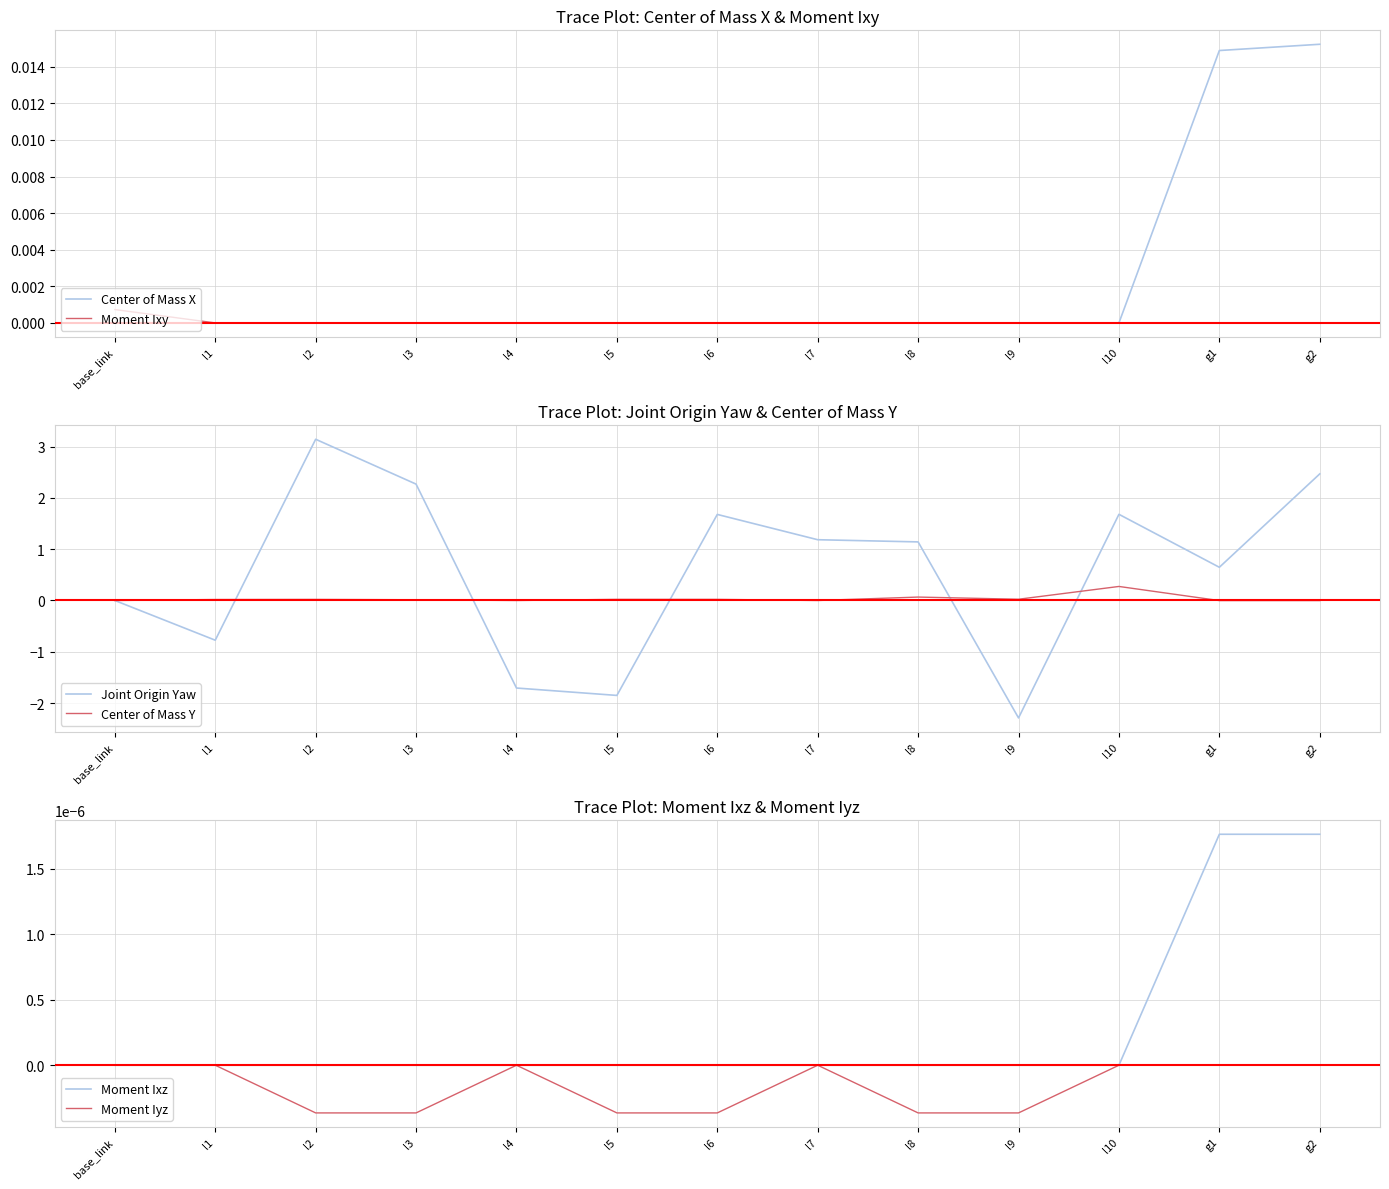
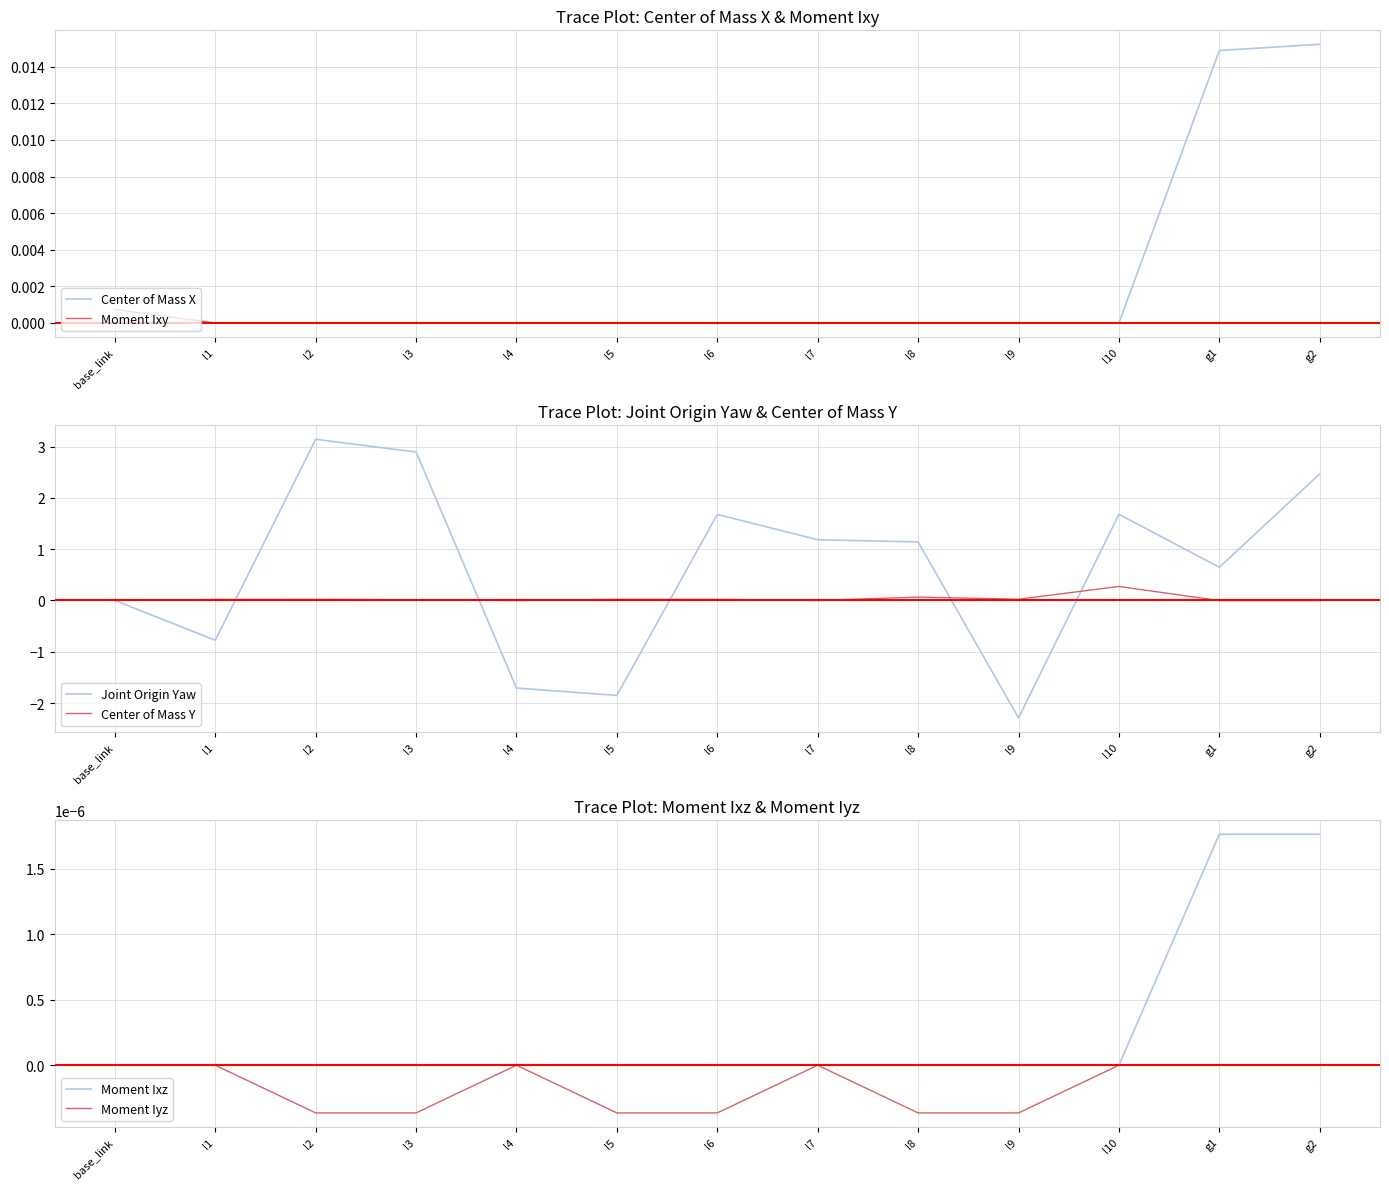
Trace Plot: Joint Origin Yaw & Center of Mass Y, Joint Origin Yaw, l3: 2.3 -> 2.9
